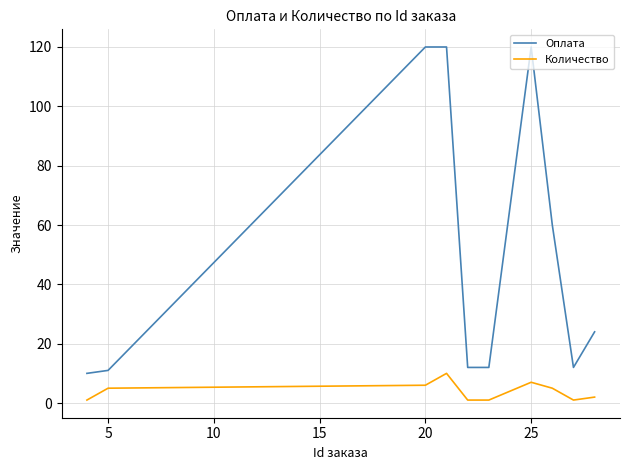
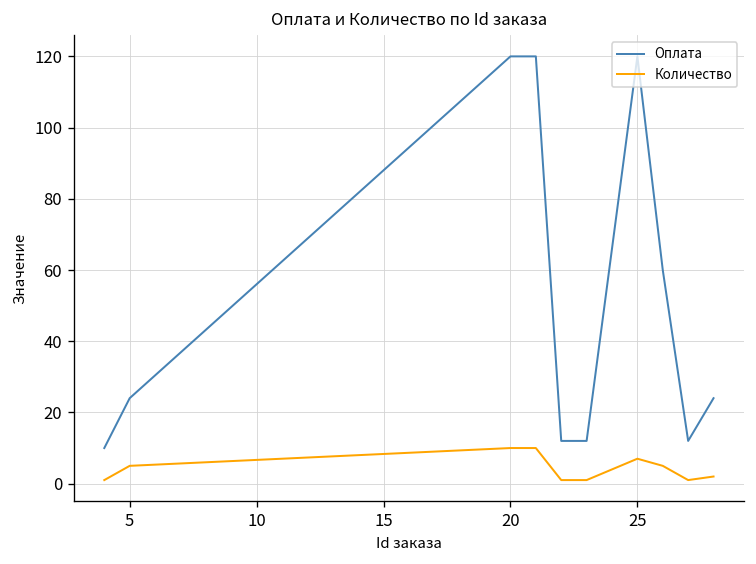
Оплата, 5: 11 -> 24
Количество, 20: 6 -> 10
